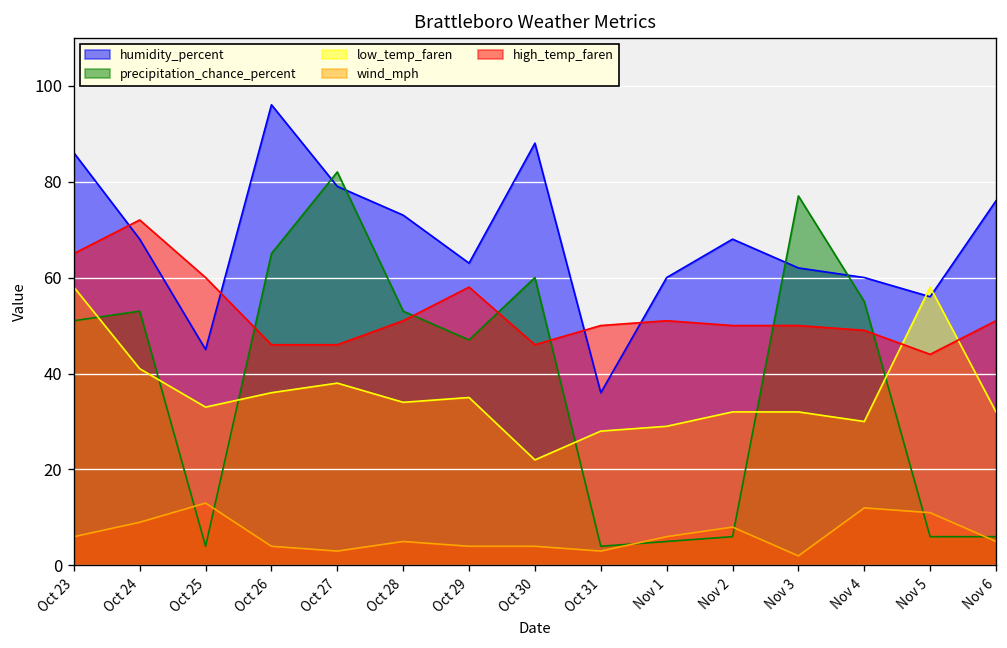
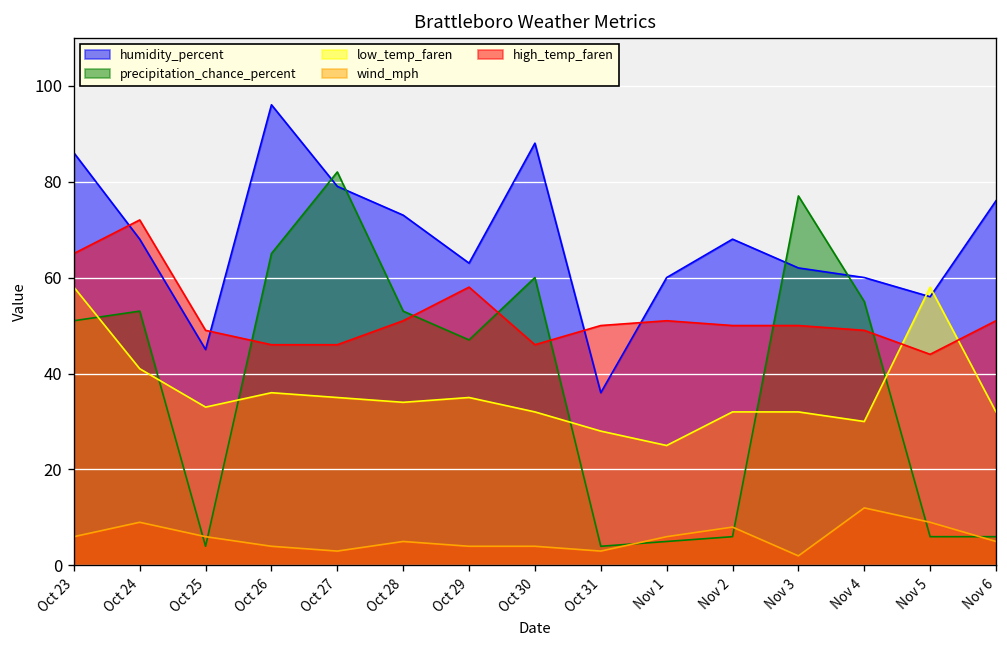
wind_mph, Oct 25: 13 -> 6
high_temp_faren, Oct 25: 60 -> 49
low_temp_faren, Oct 27: 38 -> 35
low_temp_faren, Oct 30: 22 -> 32
low_temp_faren, Nov 1: 29 -> 25
wind_mph, Nov 5: 11 -> 9
